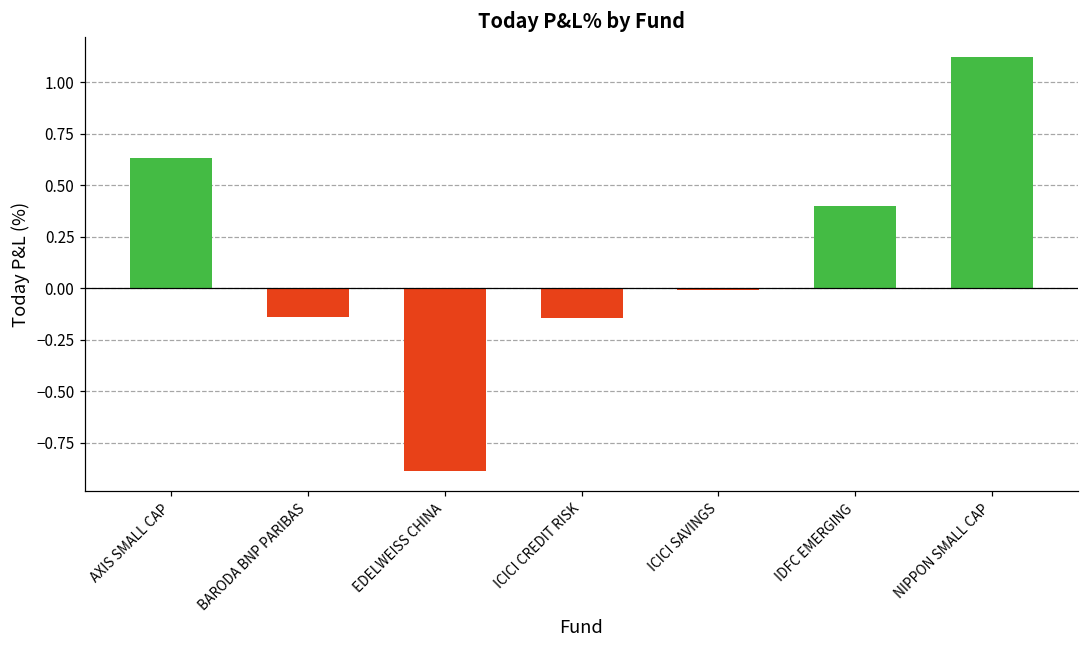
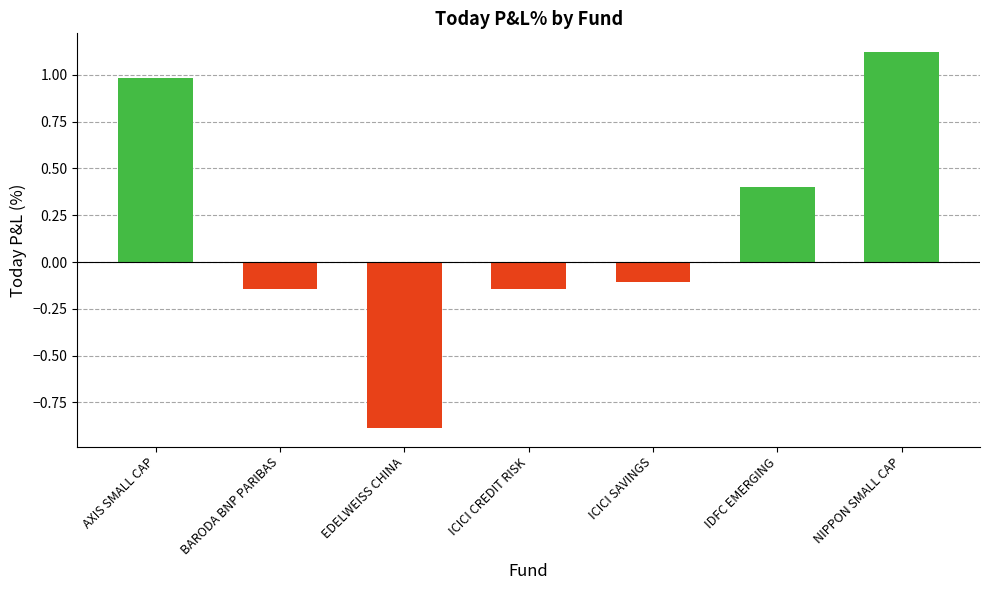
AXIS SMALL CAP: 0.63 -> 0.98
ICICI SAVINGS: -0.01 -> -0.11
